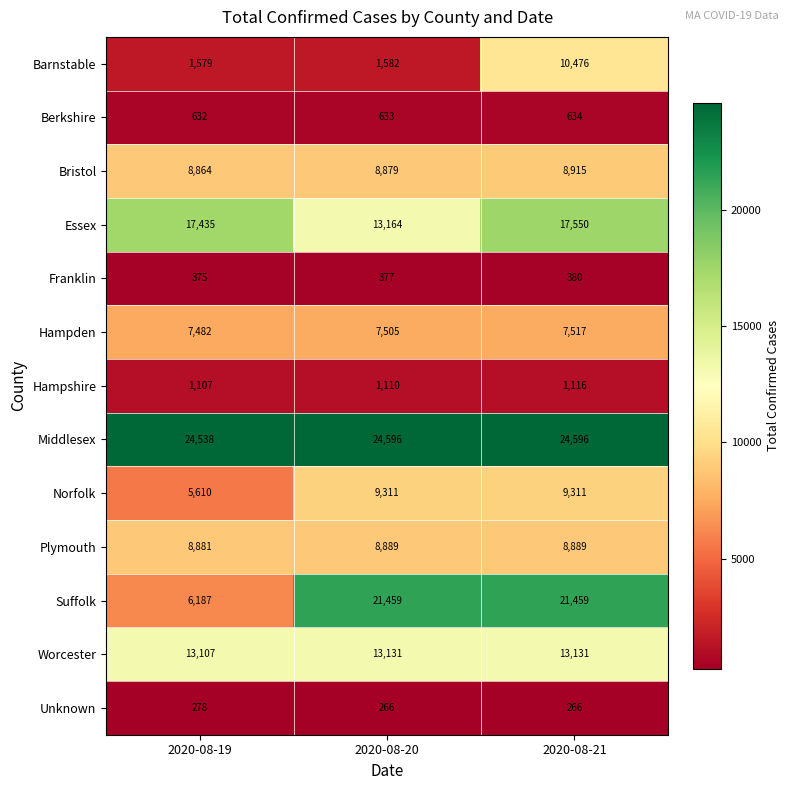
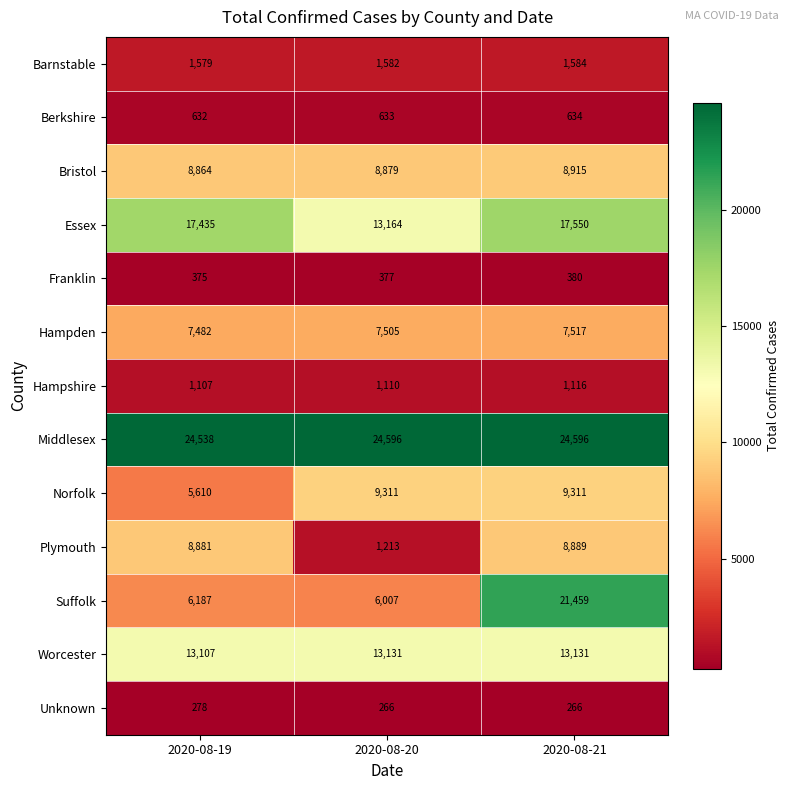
Barnstable, 2020-08-21: 10,476 -> 1,584
Plymouth, 2020-08-20: 8,889 -> 1,213
Suffolk, 2020-08-20: 21,459 -> 6,007
